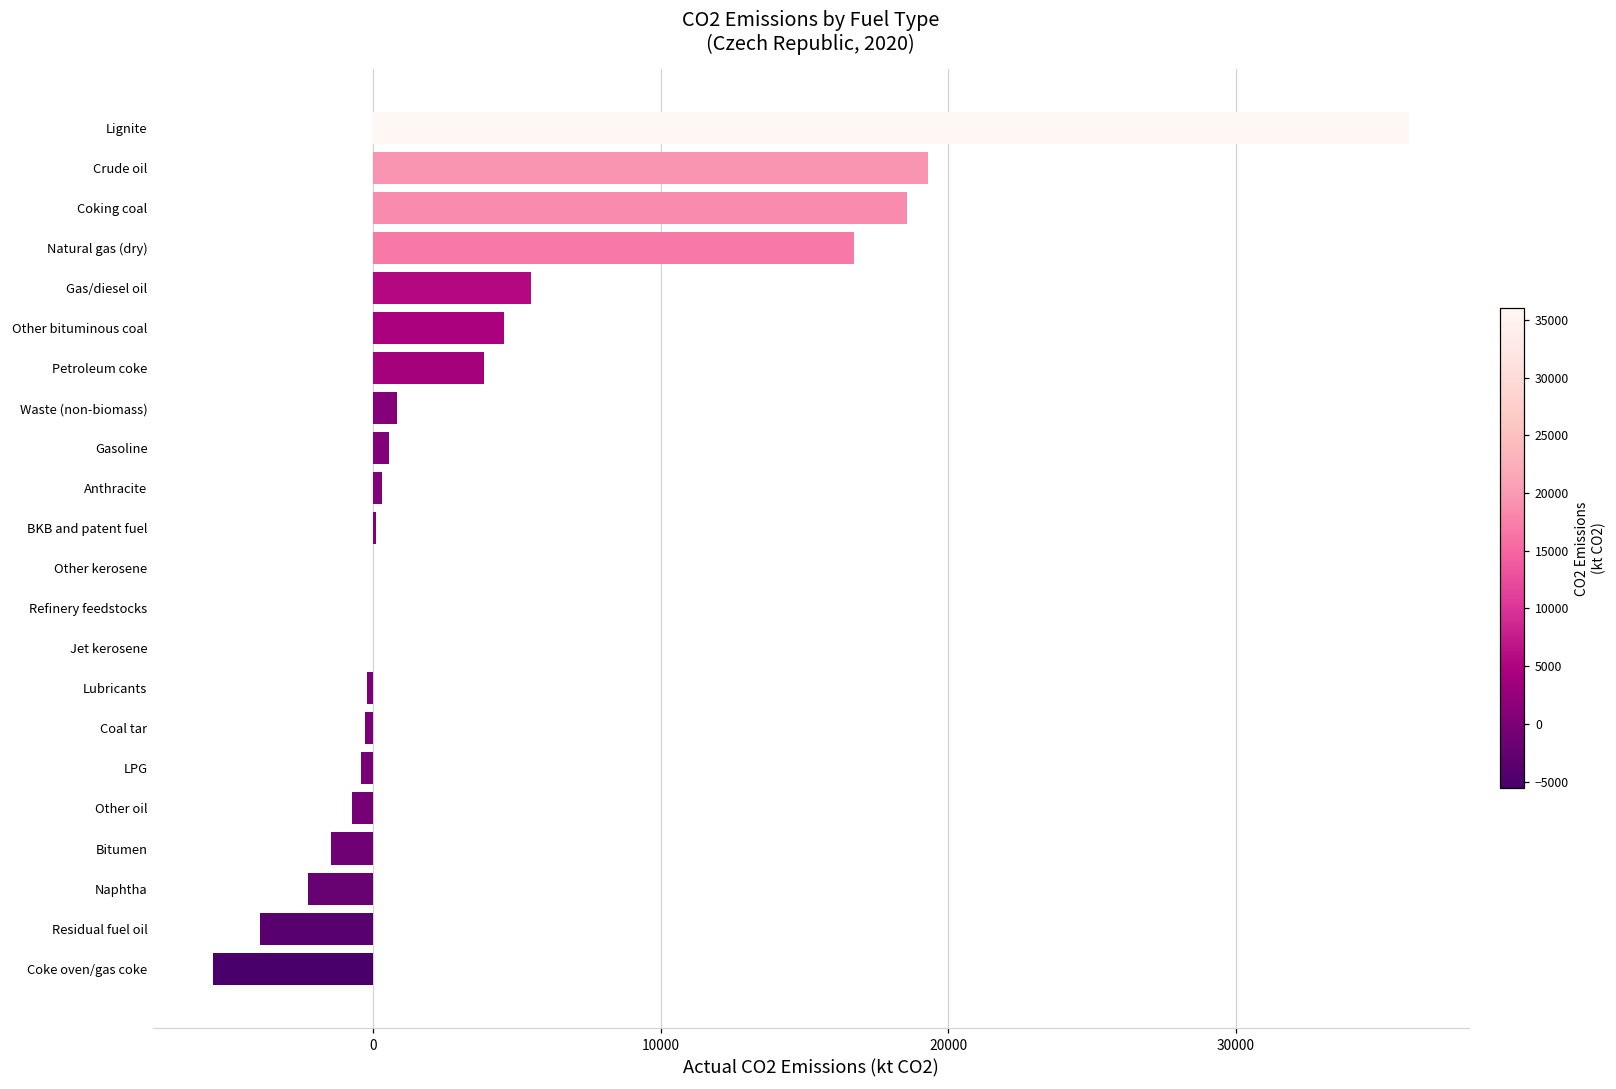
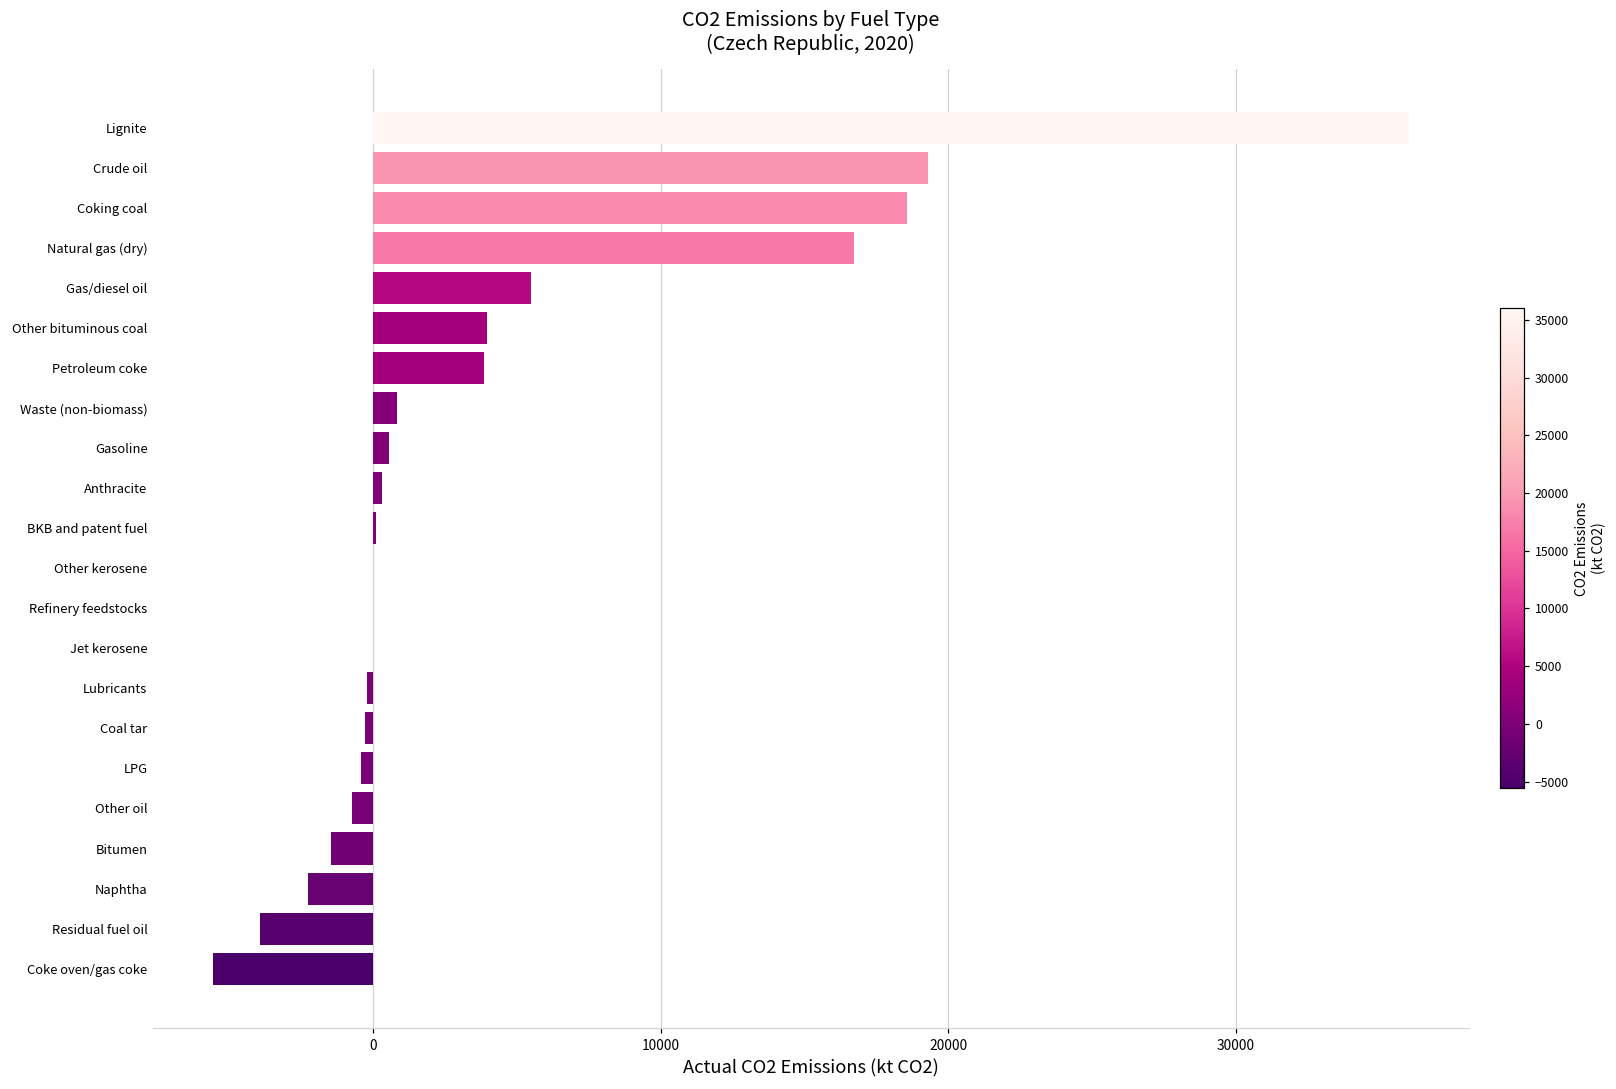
Other bituminous coal: 4500 -> 4000
